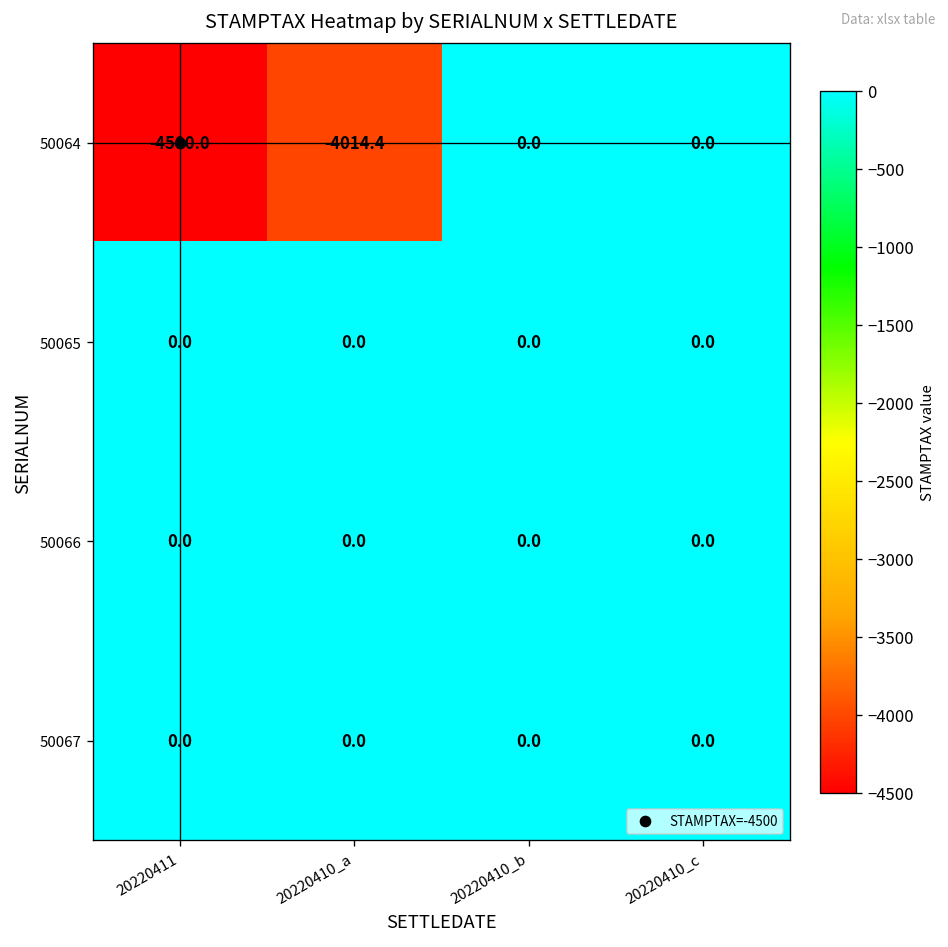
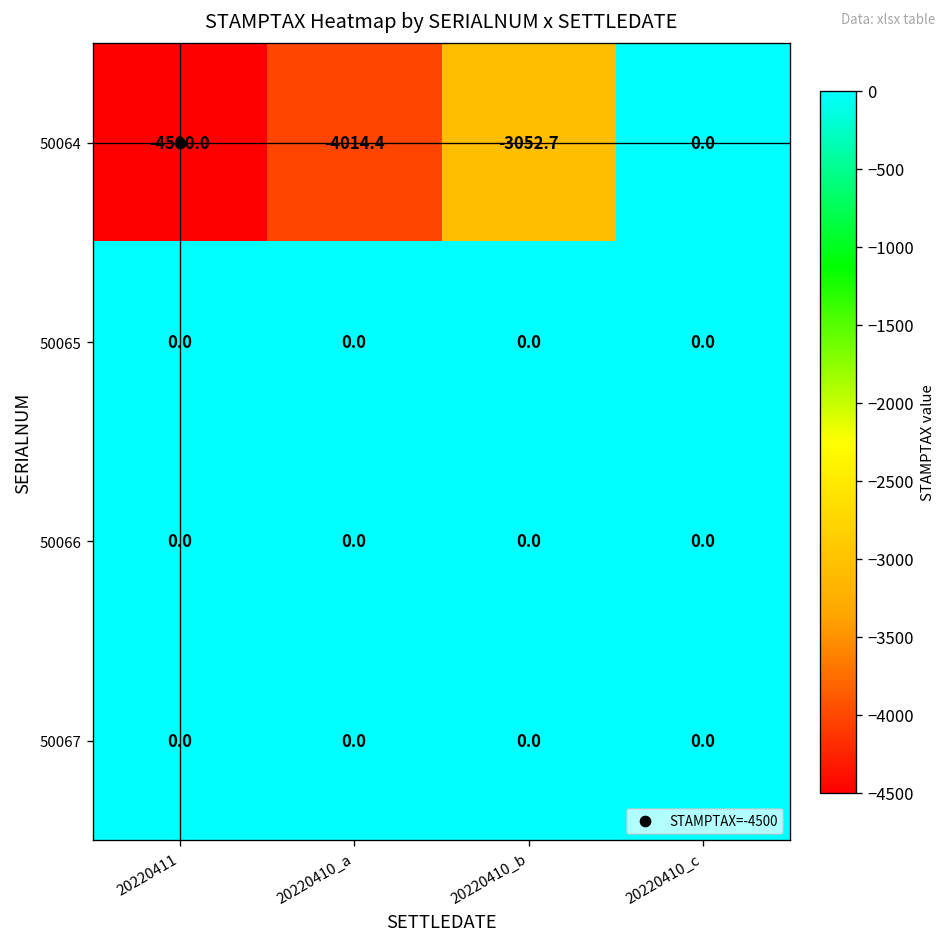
50064, 20220410_b: 0.0 -> -3052.7
